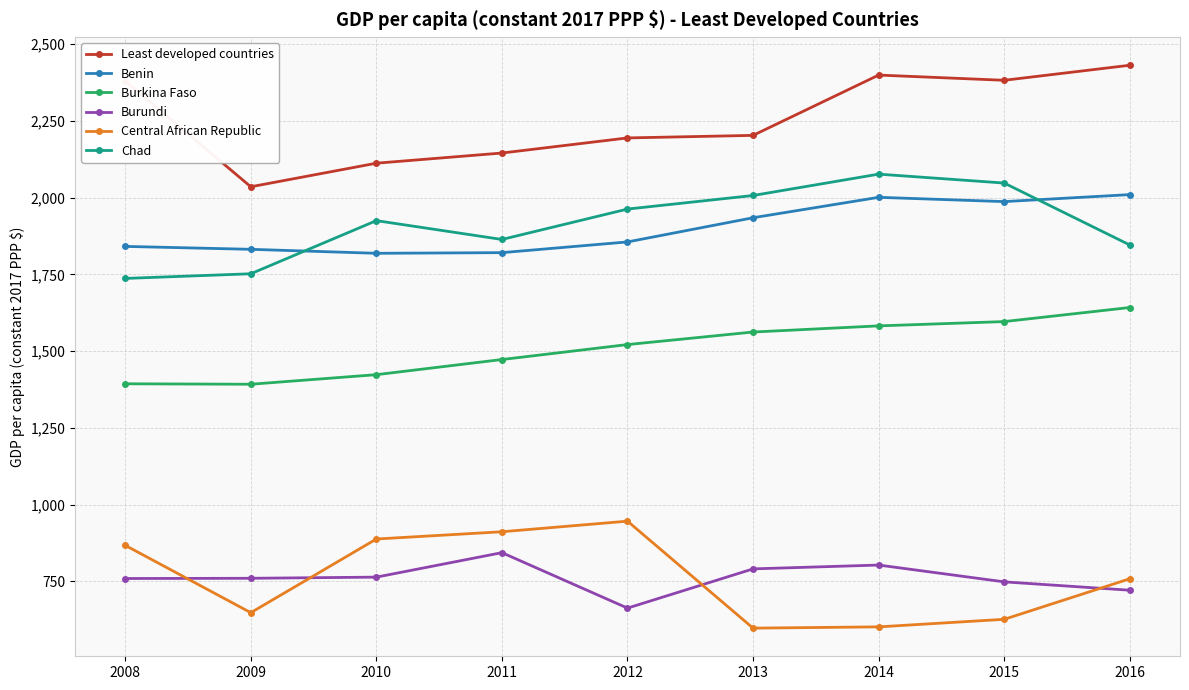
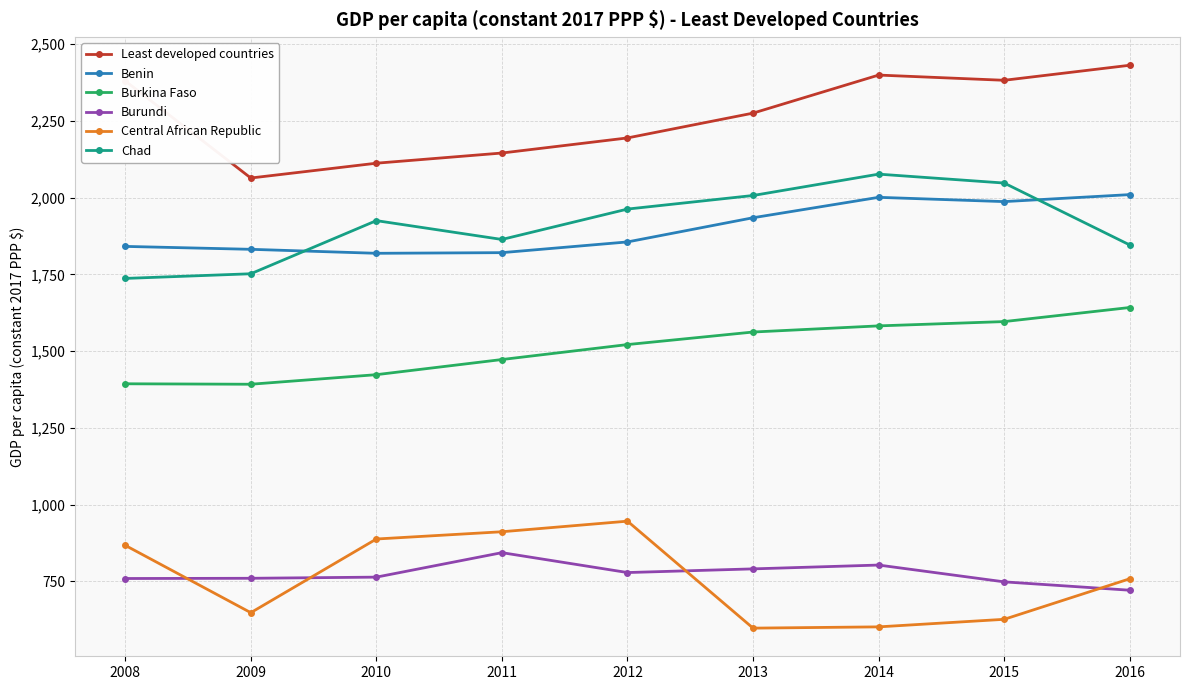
Least developed countries, 2009: 2,040 -> 2,060
Burundi, 2012: 660 -> 780
Least developed countries, 2013: 2,200 -> 2,280
